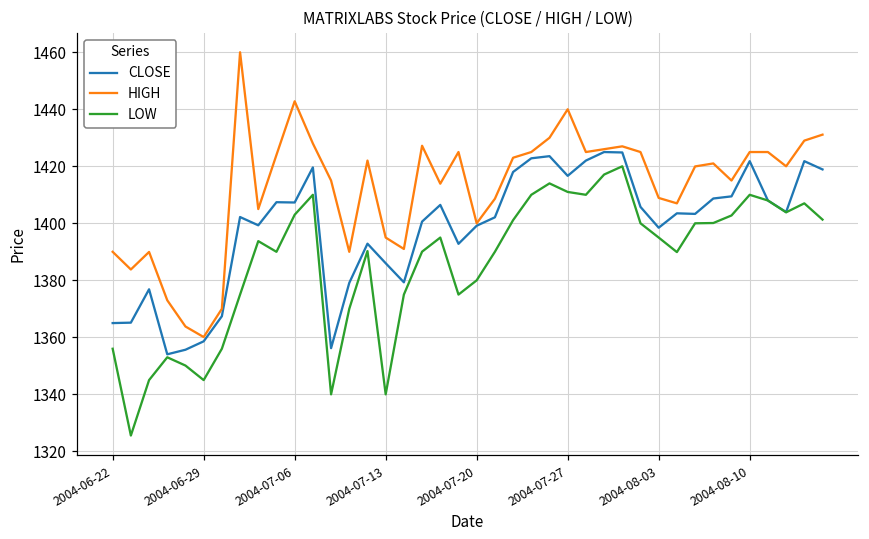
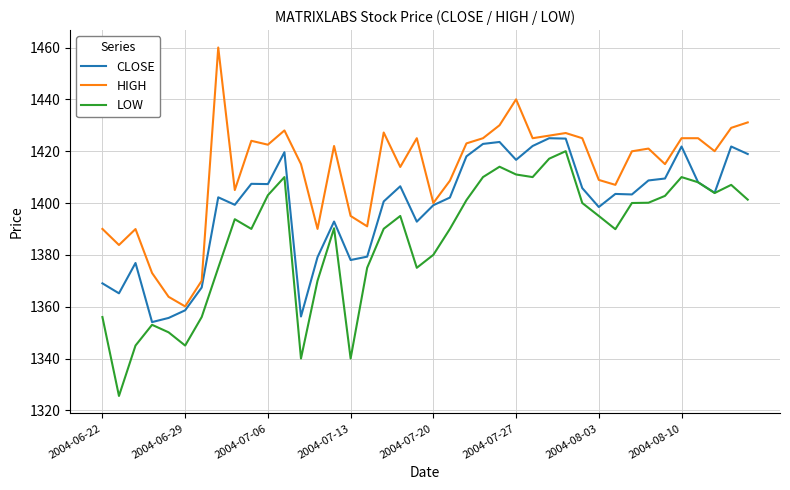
CLOSE, 2004-06-22: 1365 -> 1369
HIGH, 2004-07-06: 1443 -> 1423
CLOSE, 2004-07-13: 1386 -> 1378
